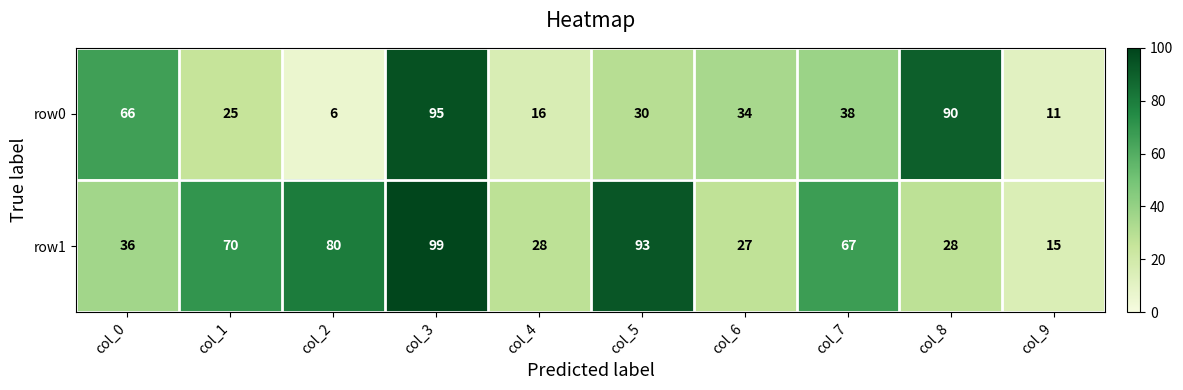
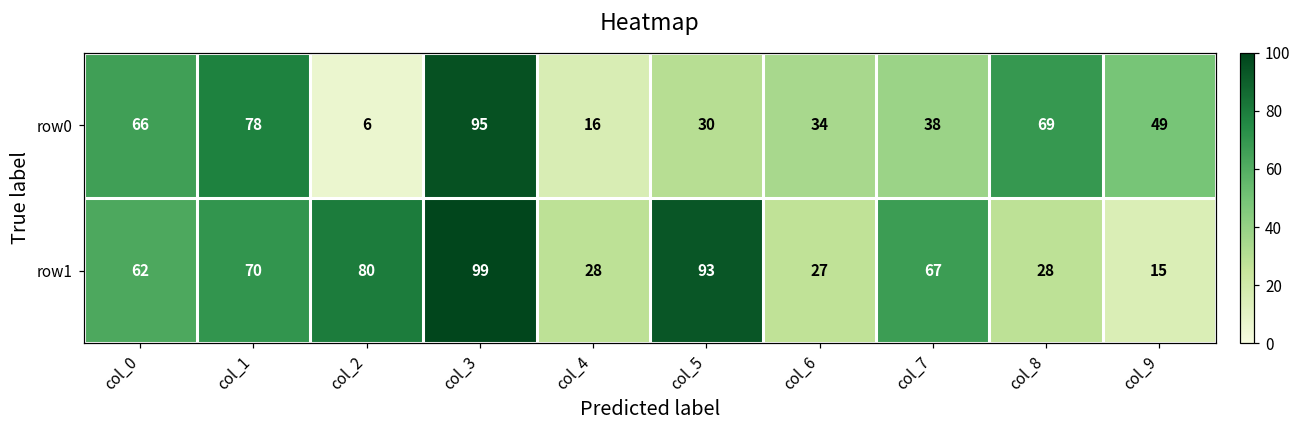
row0, col_1: 25 -> 78
row0, col_8: 90 -> 69
row0, col_9: 11 -> 49
row1, col_0: 36 -> 62
